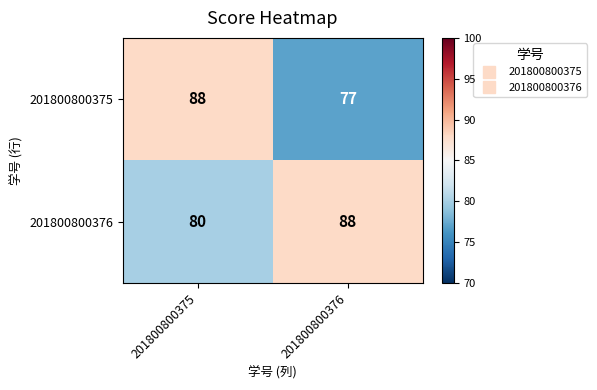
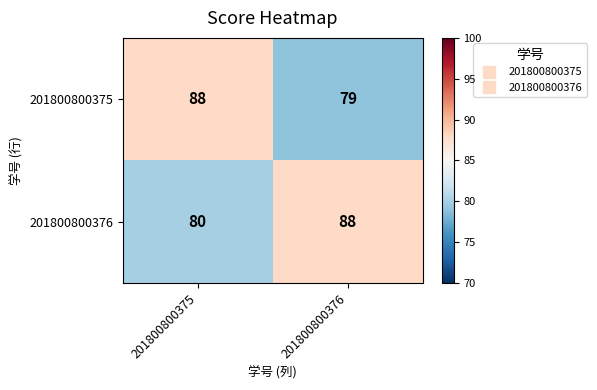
201800800375, 201800800376: 77 -> 79
